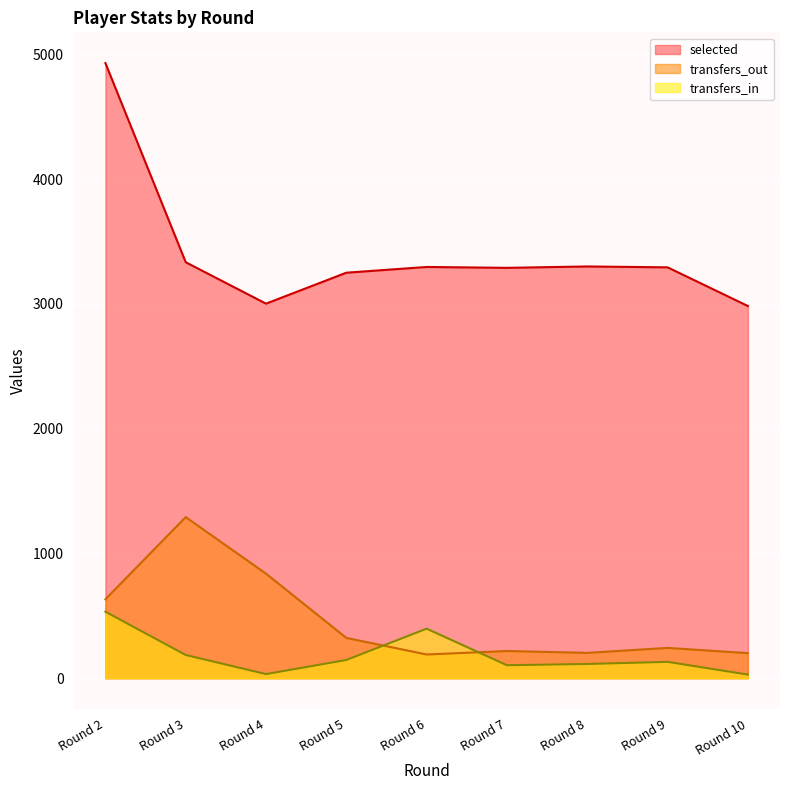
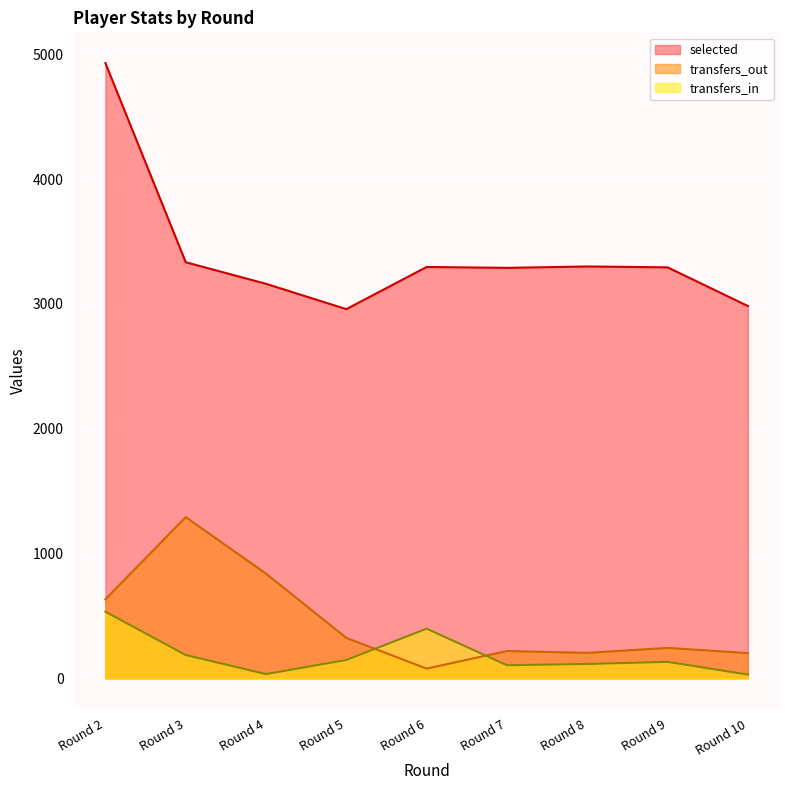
selected, Round 4: 3000 -> 3160
selected, Round 5: 3250 -> 2960
transfers_out, Round 6: 190 -> 80
